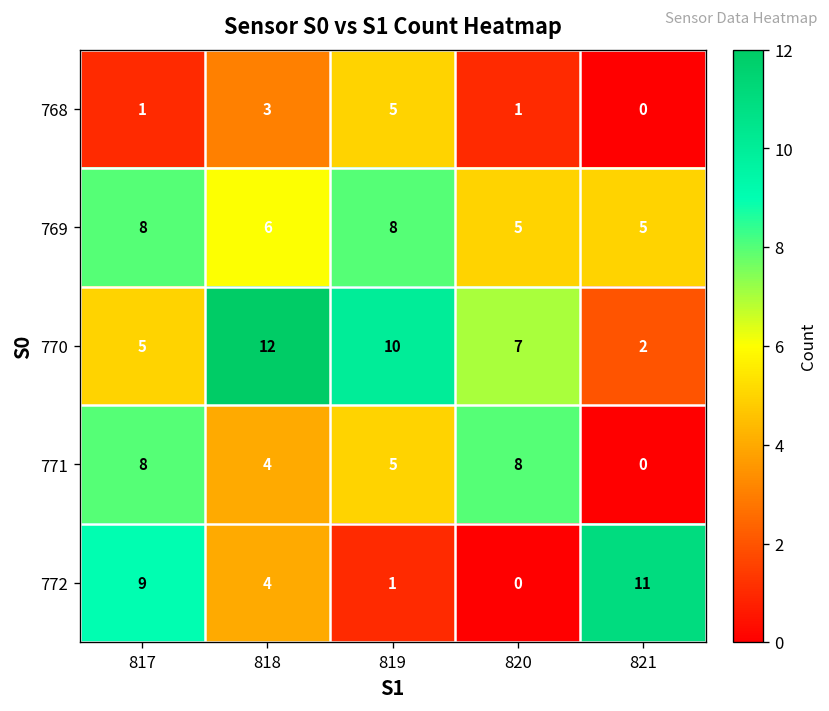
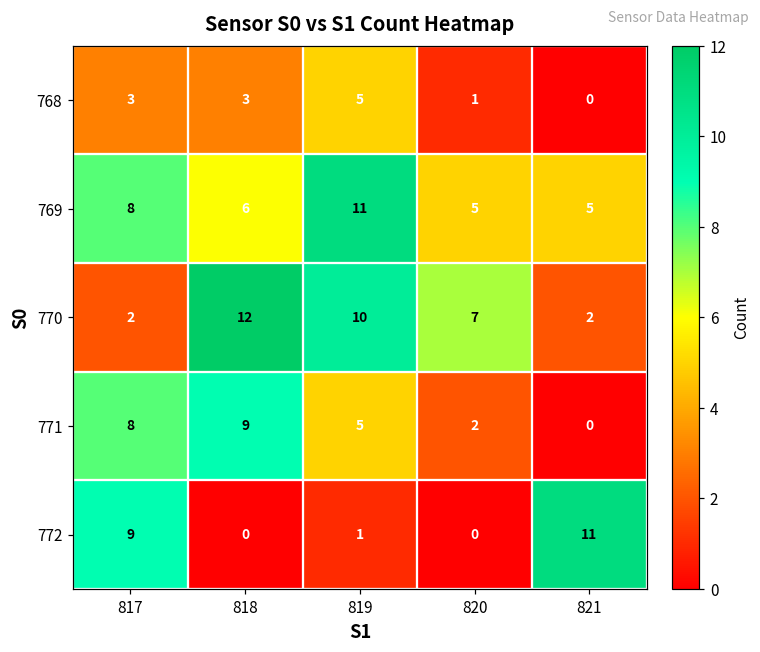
768, 817: 1 -> 3
769, 819: 8 -> 11
770, 817: 5 -> 2
771, 818: 4 -> 9
771, 820: 8 -> 2
772, 818: 4 -> 0
